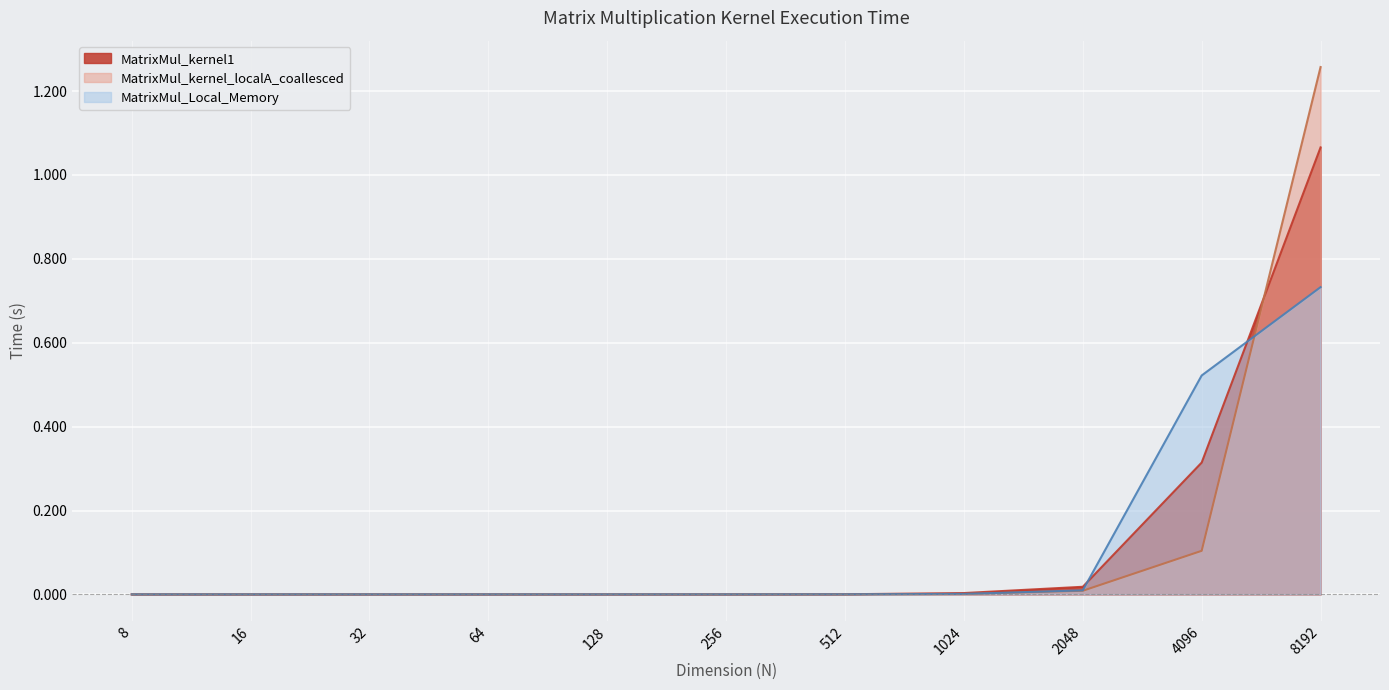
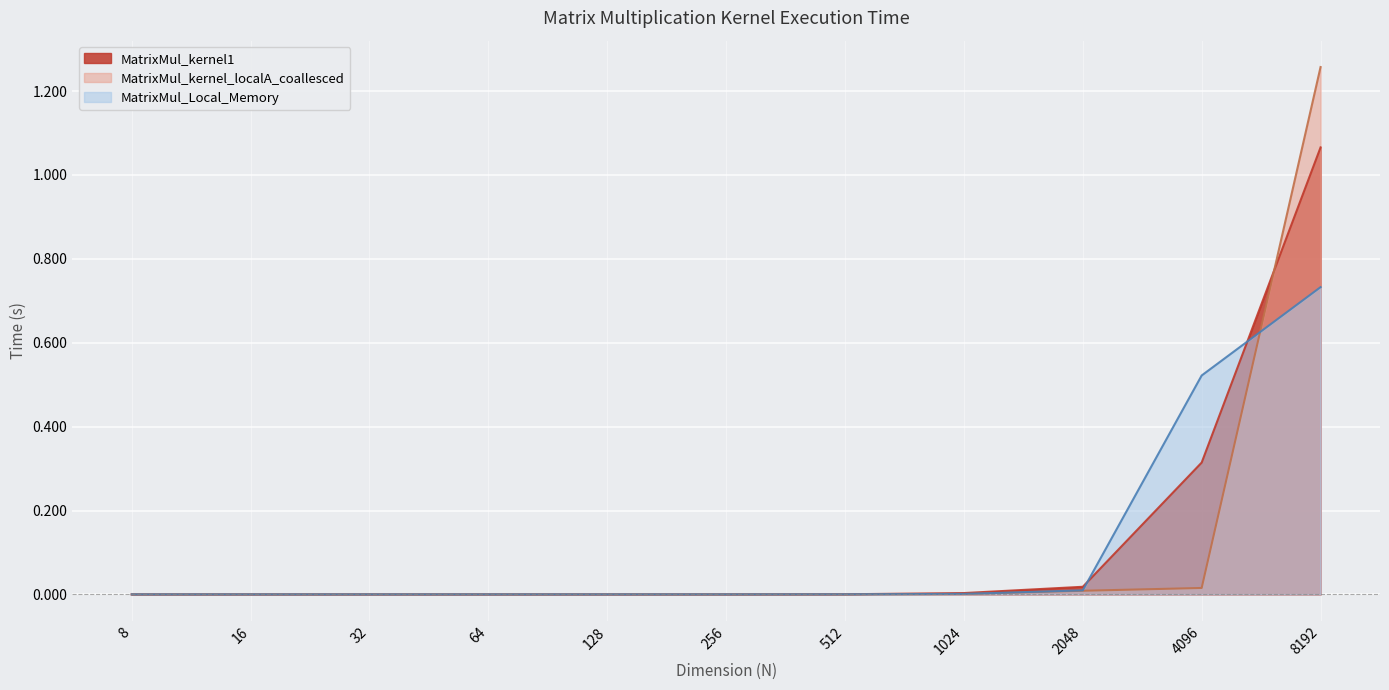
MatrixMul_kernel_localA_coallesced, 4096: 0.10 -> 0.02
